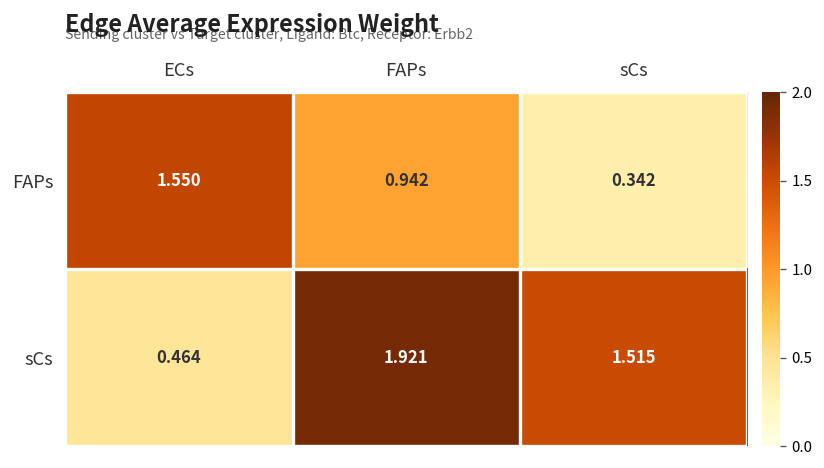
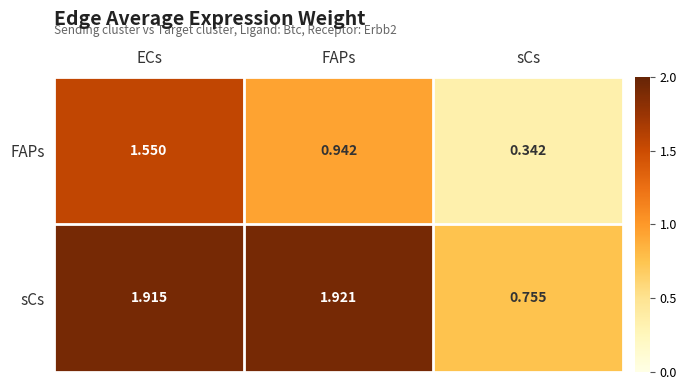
sCs, ECs: 0.464 -> 1.915
sCs, sCs: 1.515 -> 0.755
